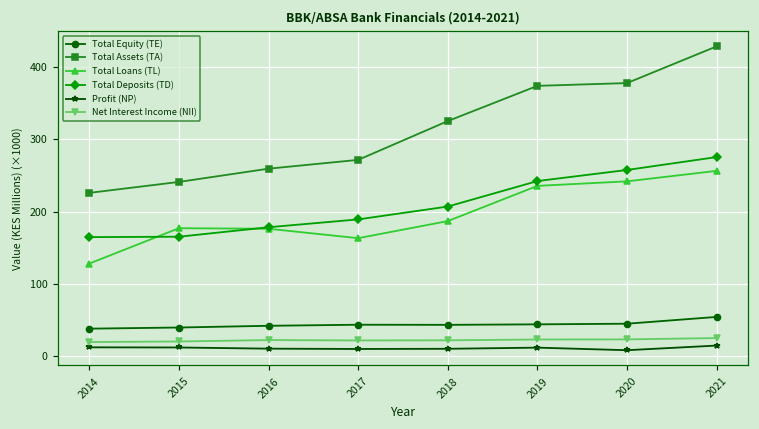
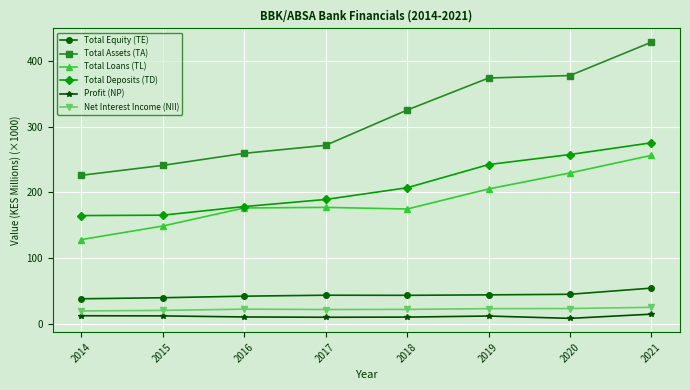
Total Loans (TL), 2015: 180 -> 150
Total Loans (TL), 2017: 160 -> 180
Total Loans (TL), 2018: 190 -> 170
Total Loans (TL), 2019: 240 -> 210
Total Loans (TL), 2020: 240 -> 230
